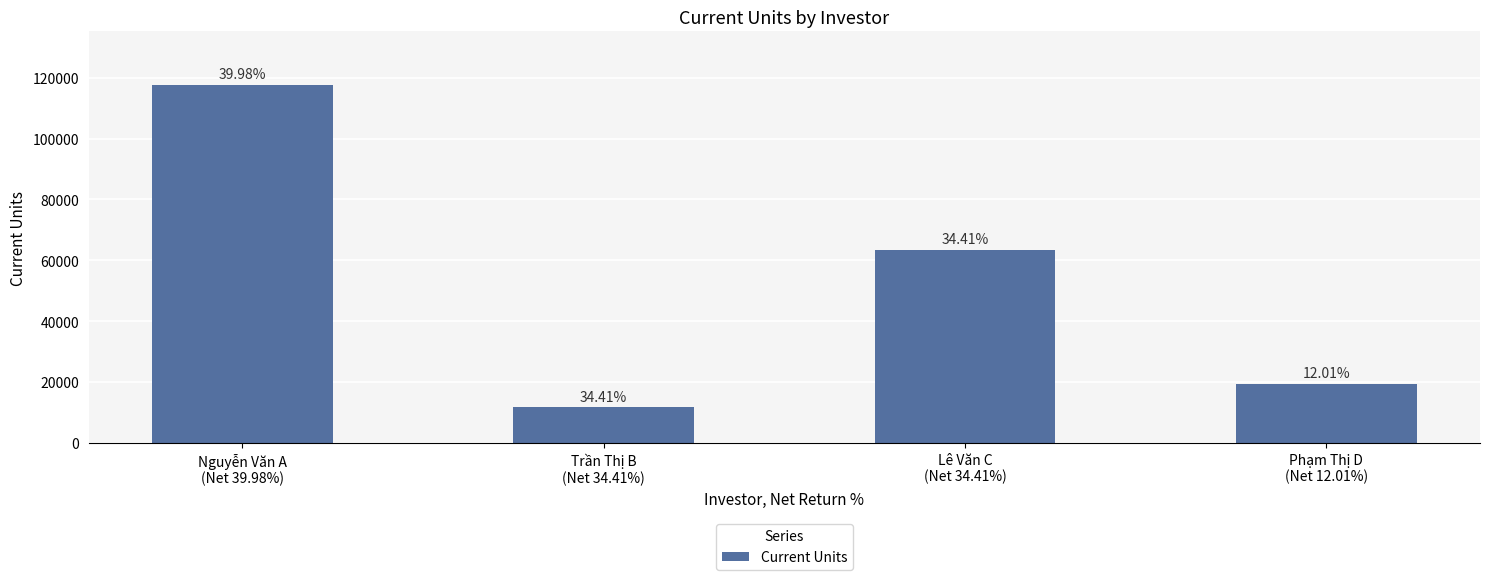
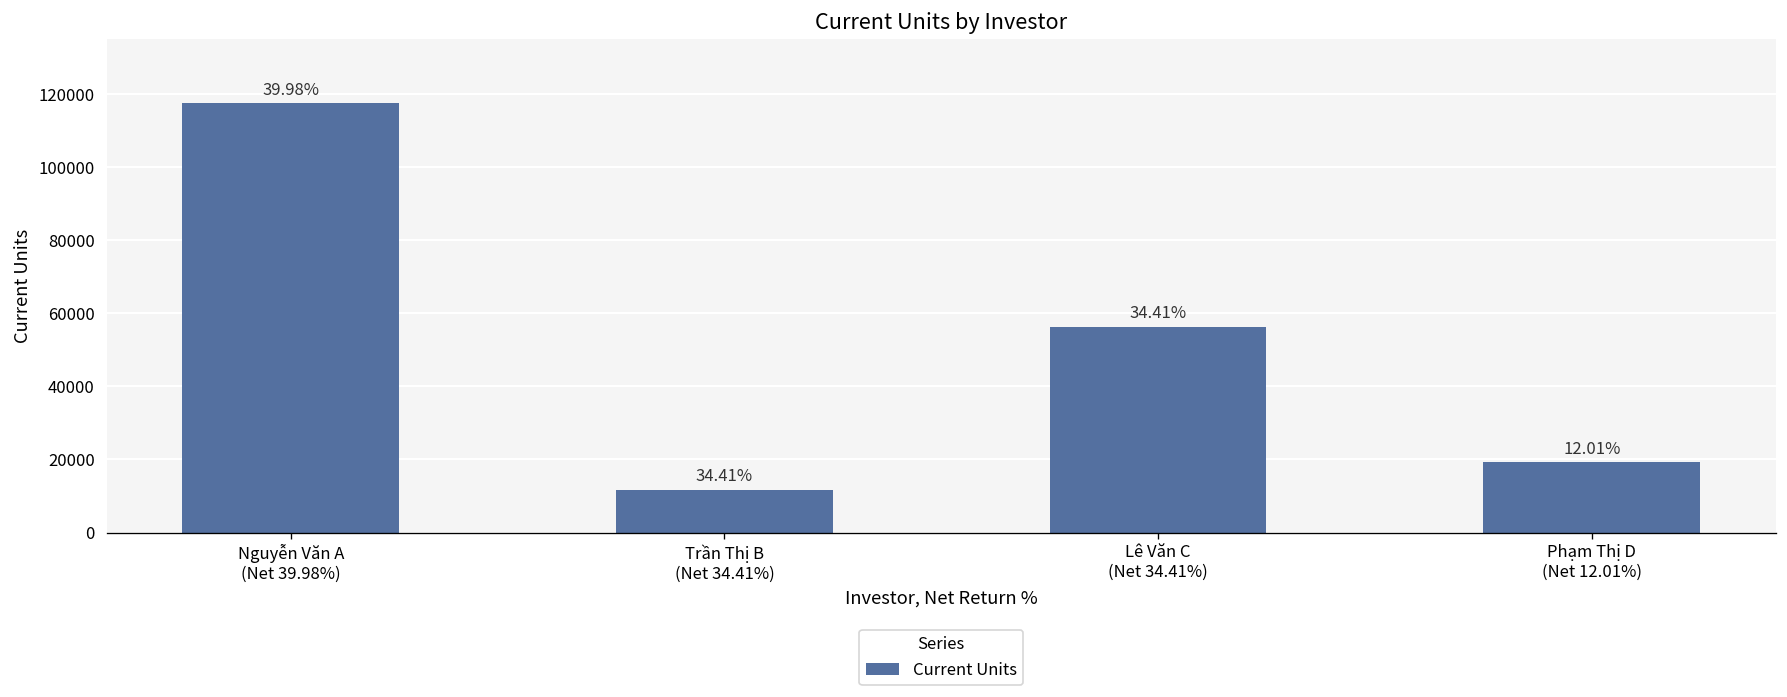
Lê Văn C (Net 34.41%): 63000 -> 56000
